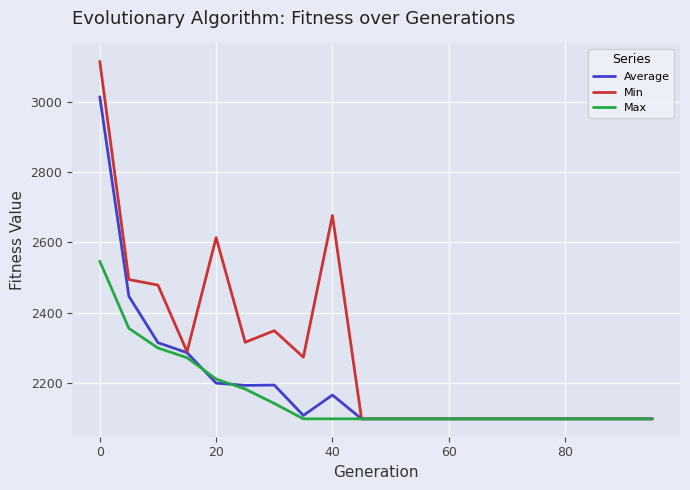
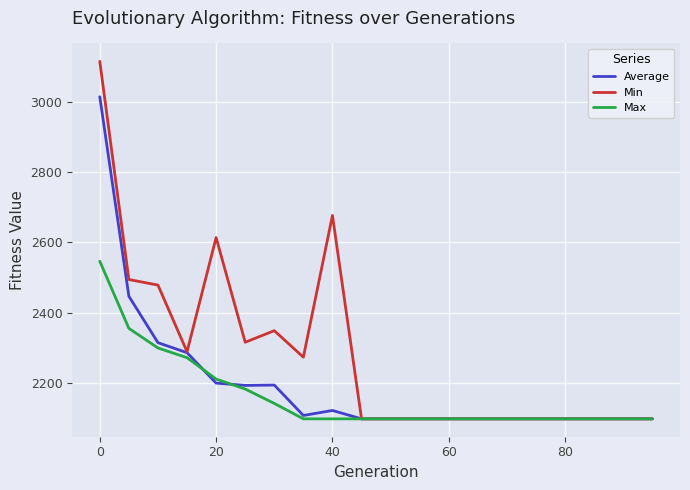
Average, 40: 2170 -> 2120
